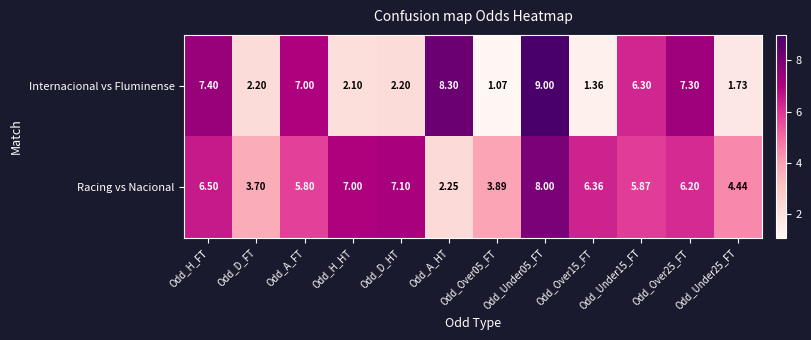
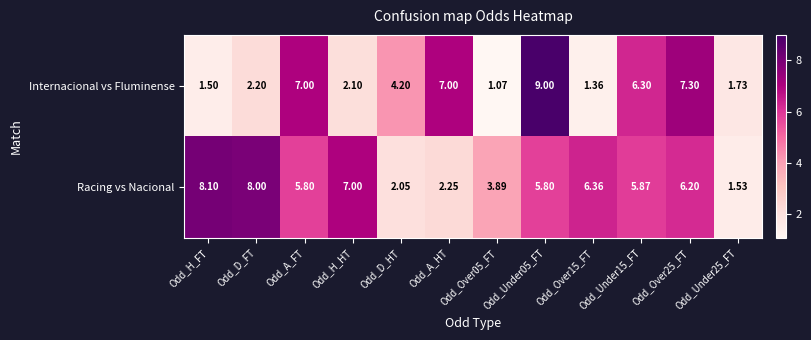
Internacional vs Fluminense, Odd_H_FT: 7.40 -> 1.50
Internacional vs Fluminense, Odd_D_HT: 2.20 -> 4.20
Internacional vs Fluminense, Odd_A_HT: 8.30 -> 7.00
Racing vs Nacional, Odd_H_FT: 6.50 -> 8.10
Racing vs Nacional, Odd_D_FT: 3.70 -> 8.00
Racing vs Nacional, Odd_D_HT: 7.10 -> 2.05
Racing vs Nacional, Odd_Under05_FT: 8.00 -> 5.80
Racing vs Nacional, Odd_Under25_FT: 4.44 -> 1.53
